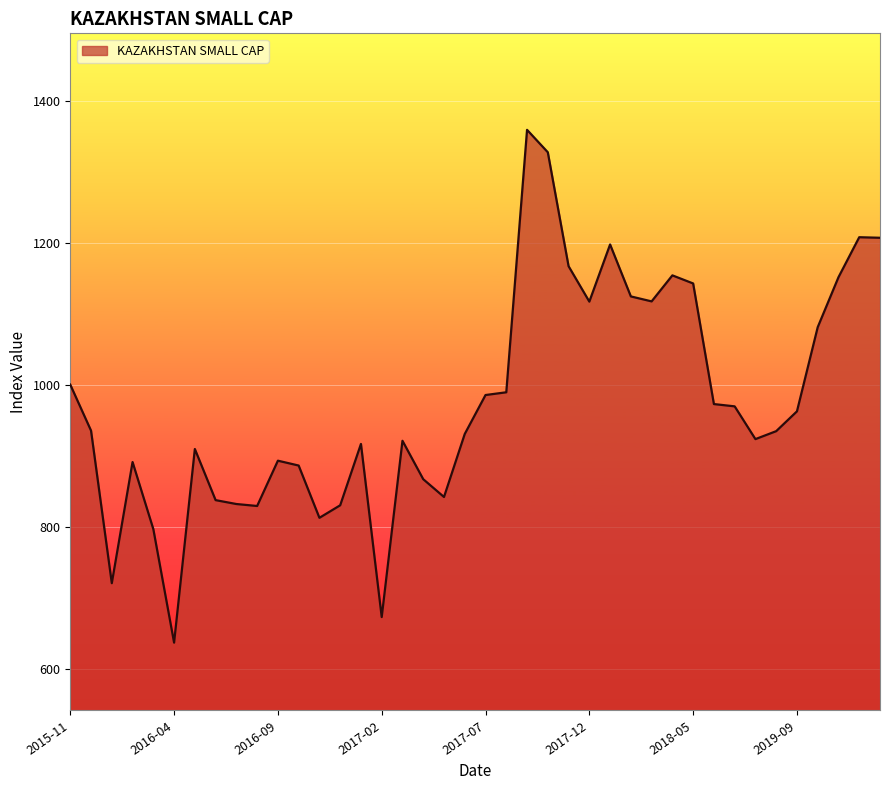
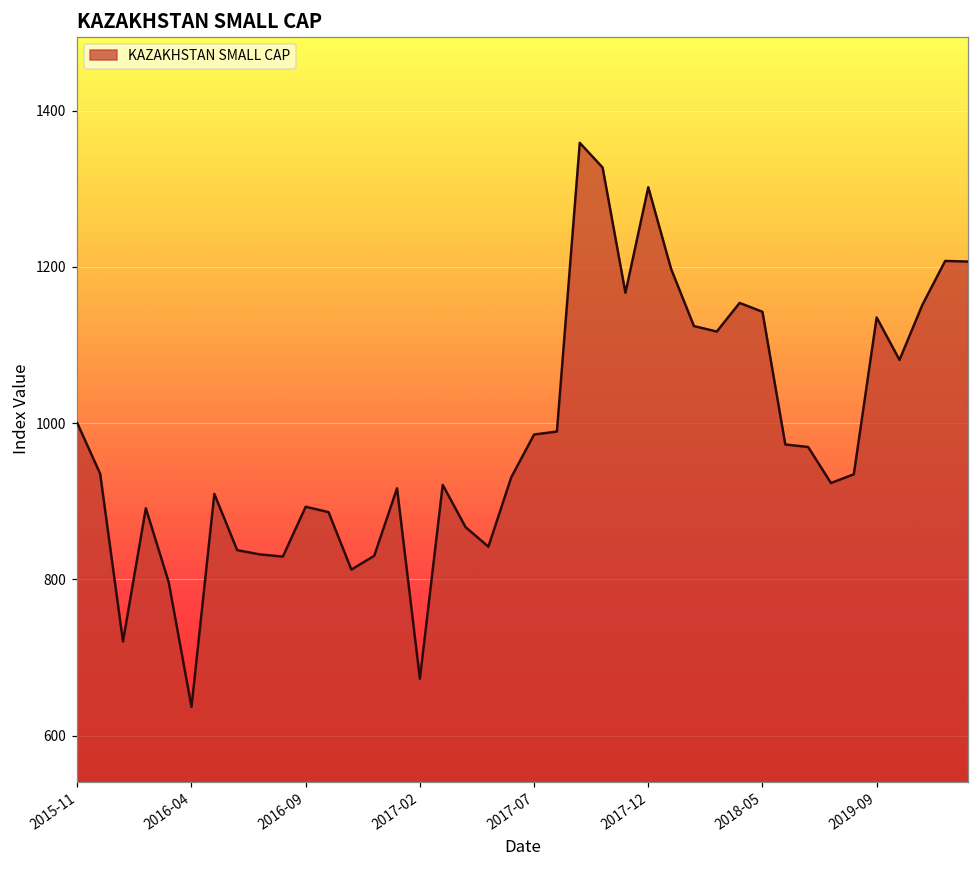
2017-12: 1120 -> 1300
2019-09: 960 -> 1140
